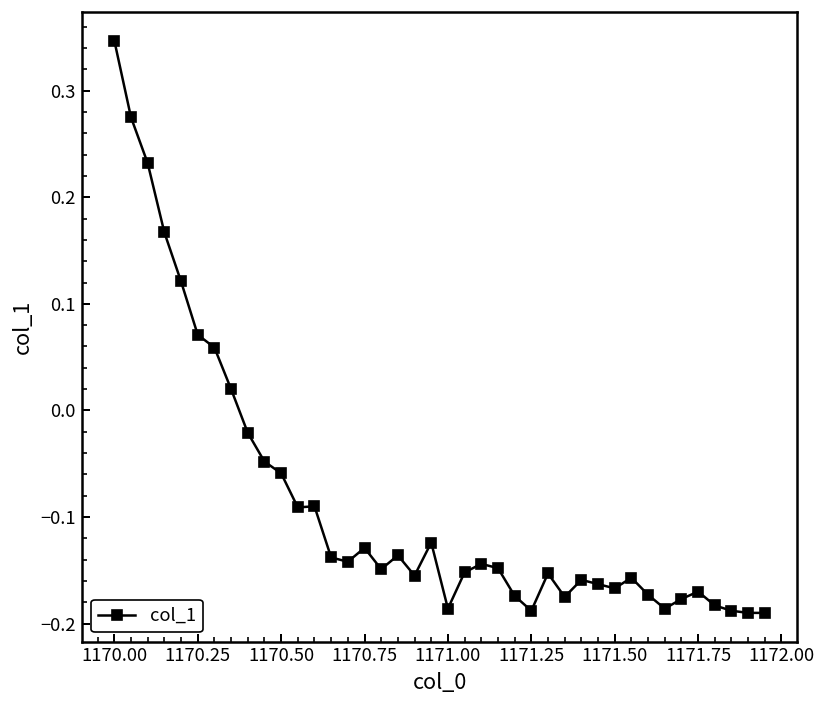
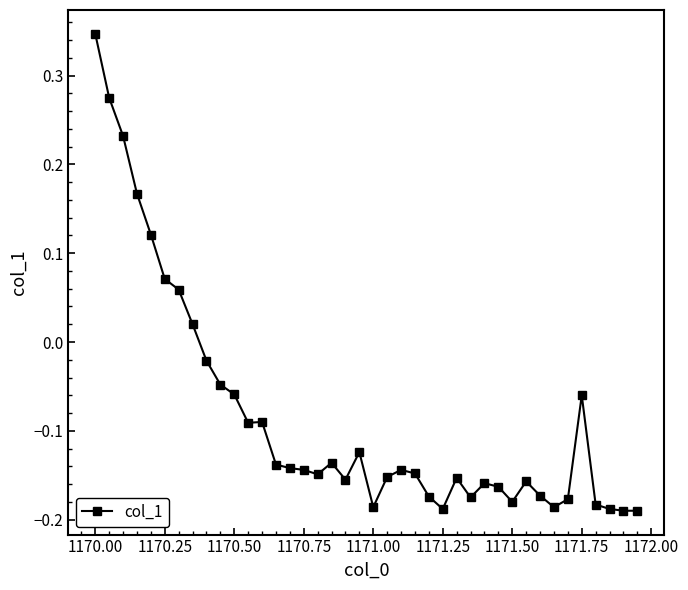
1170.75: -0.13 -> -0.14
1171.50: -0.17 -> -0.18
1171.75: -0.17 -> -0.06
